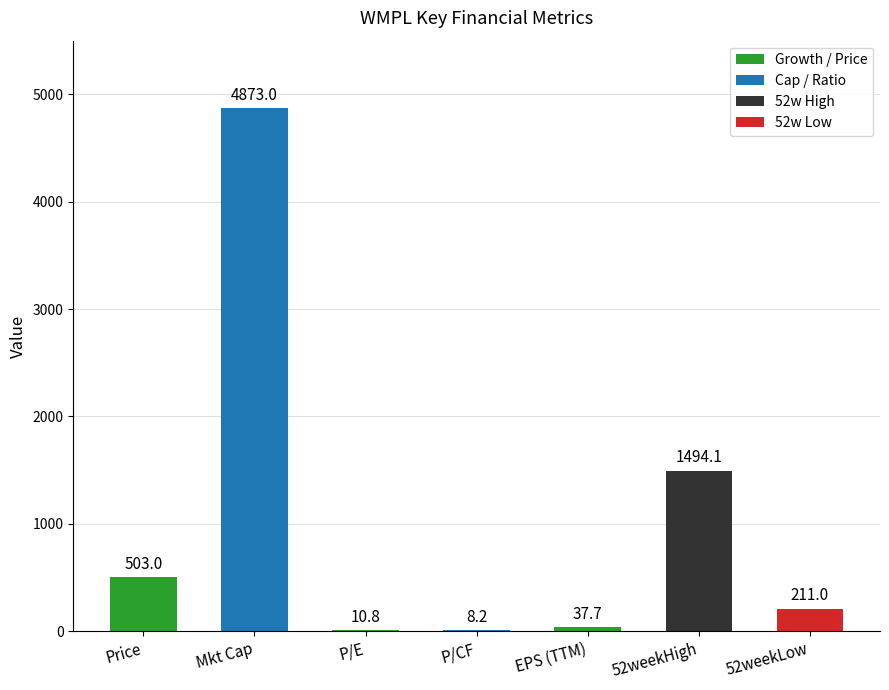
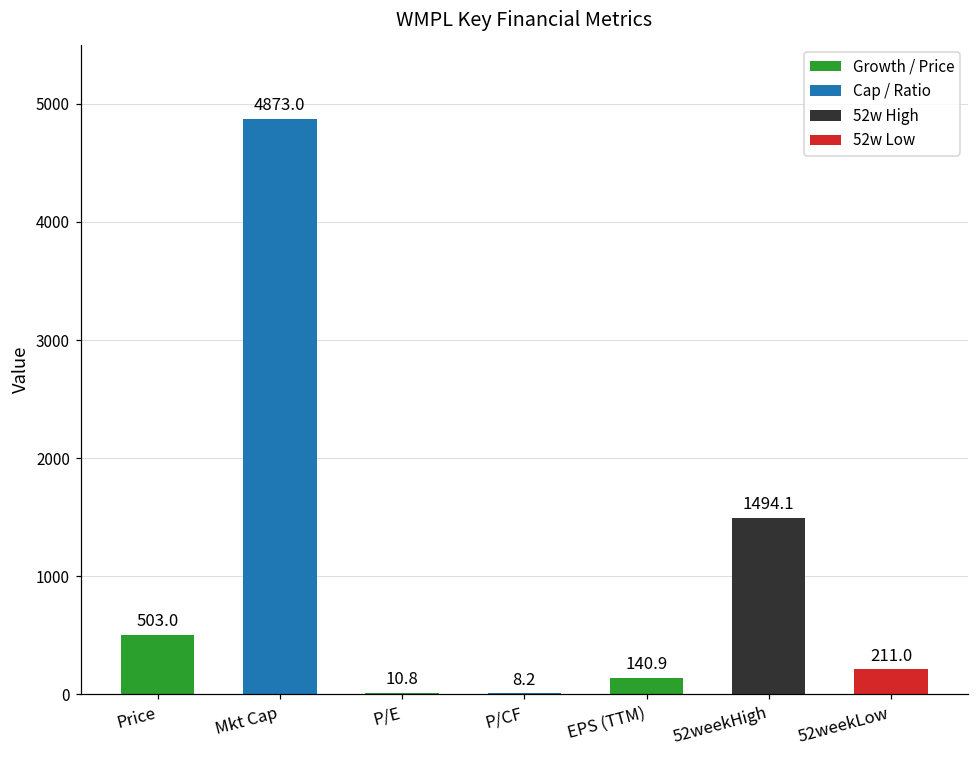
EPS (TTM): 37.7 -> 140.9
